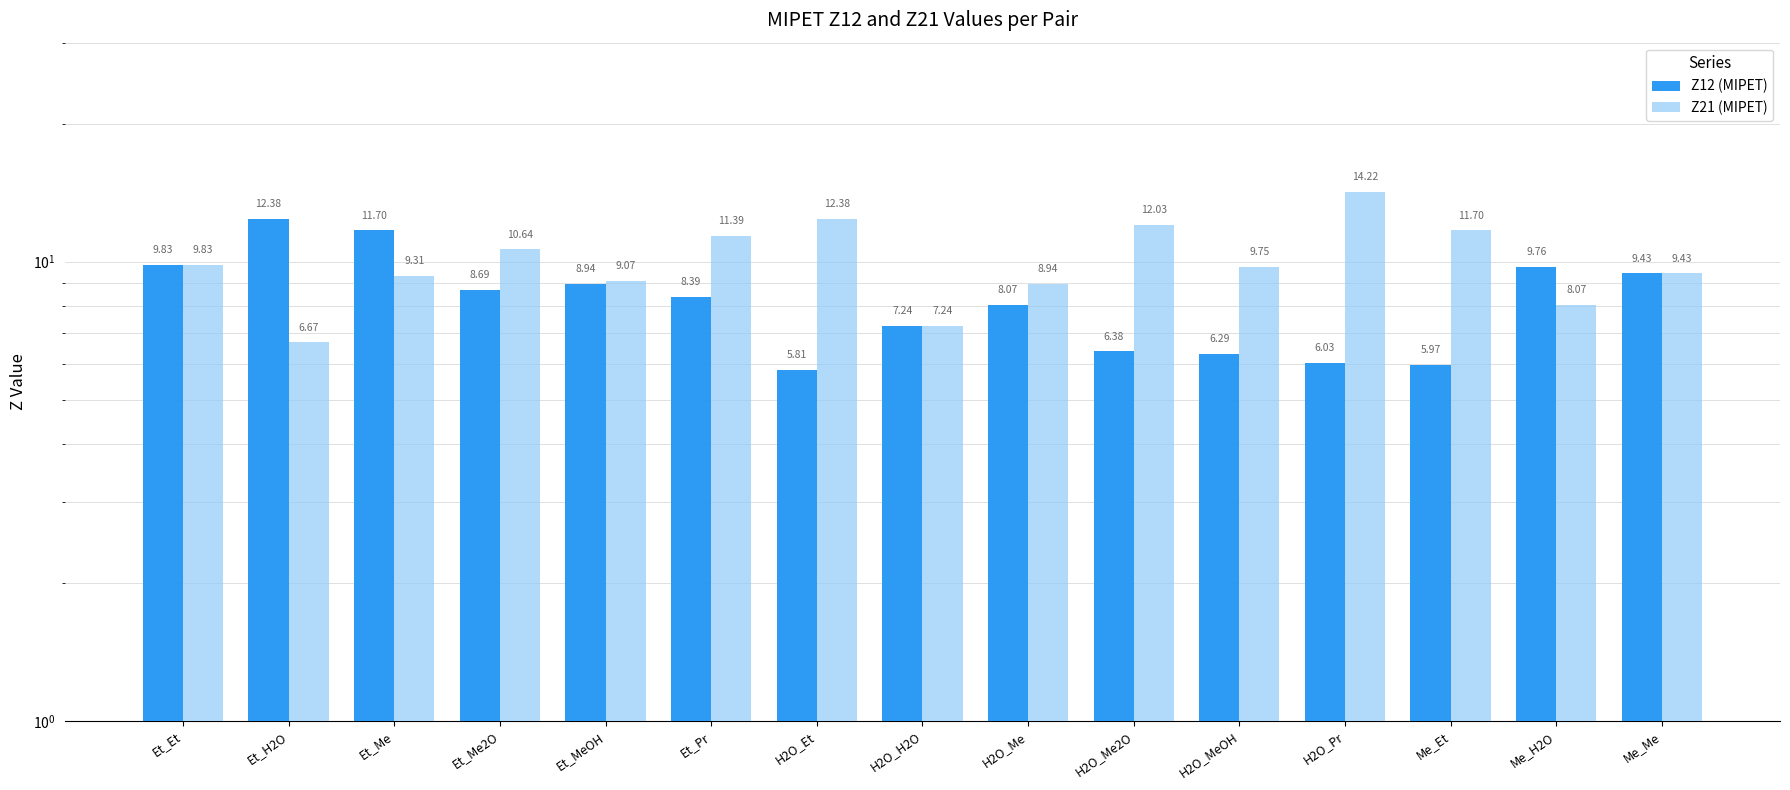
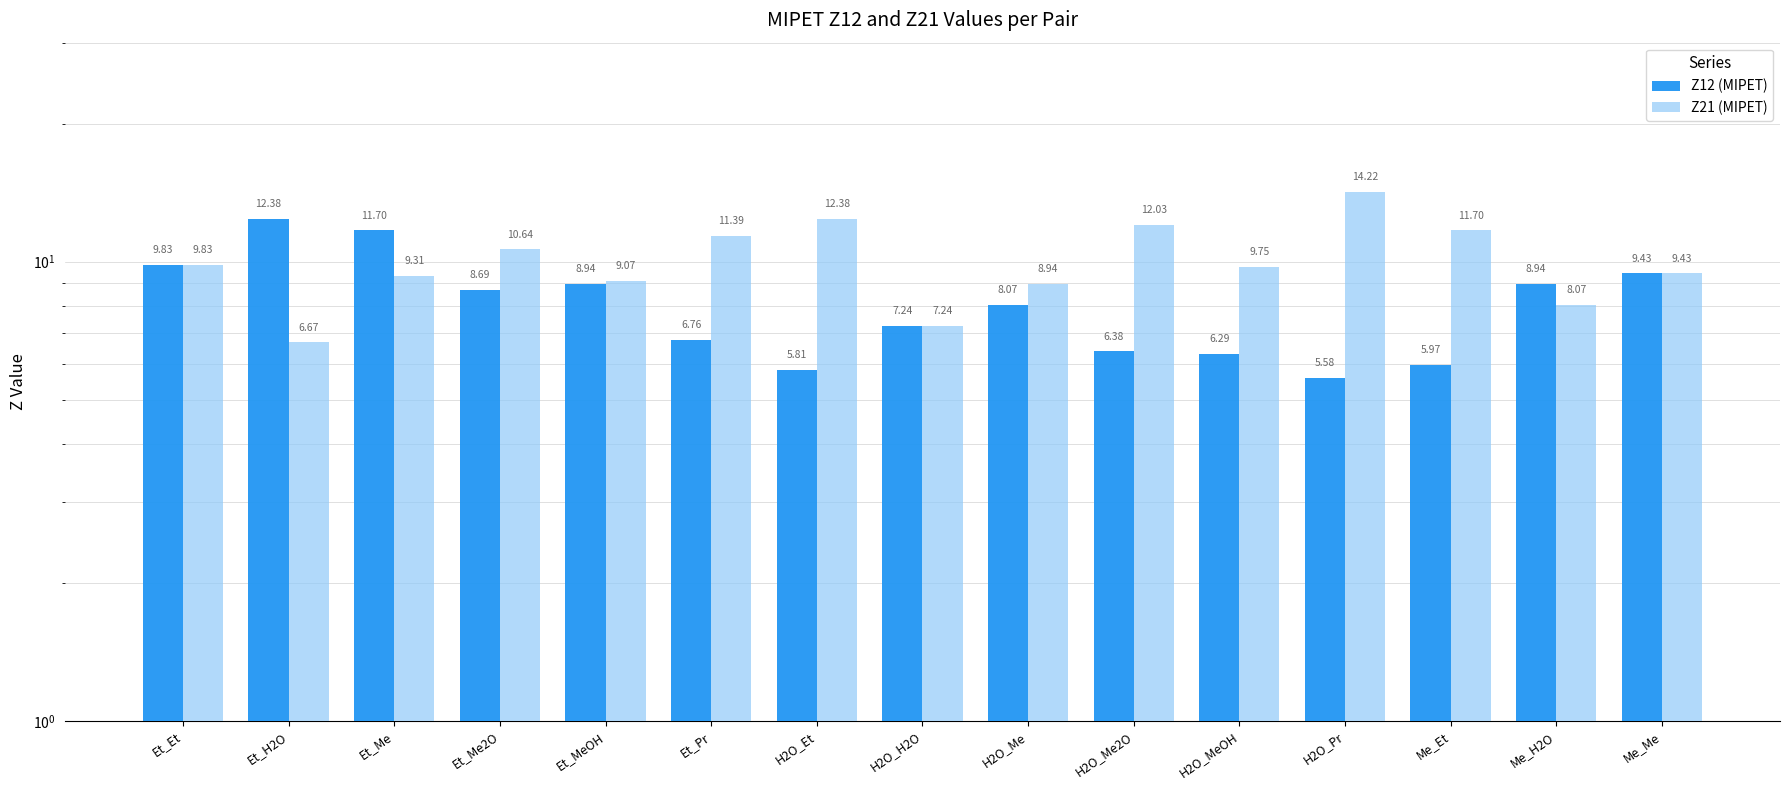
Z12 (MIPET), Et_Pr: 8.39 -> 6.76
Z12 (MIPET), H2O_Pr: 6.03 -> 5.58
Z12 (MIPET), Me_H2O: 9.76 -> 8.94
